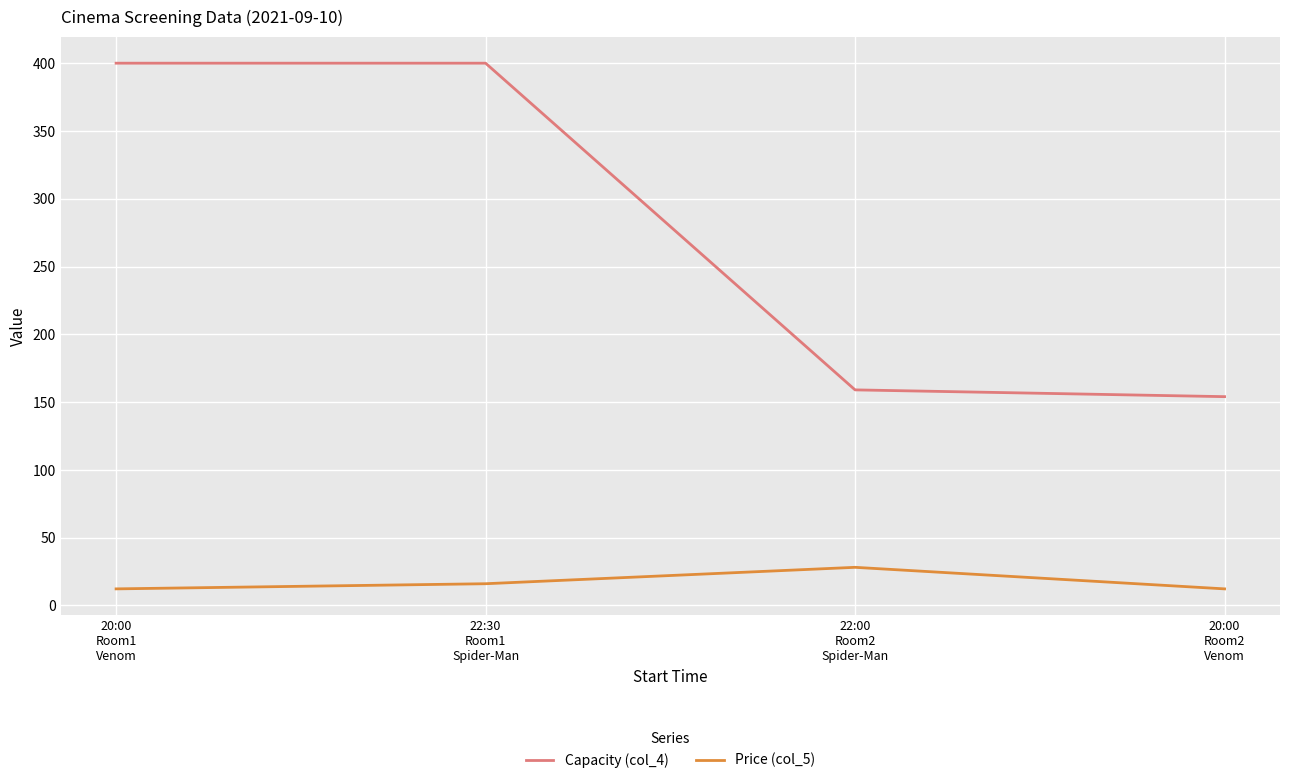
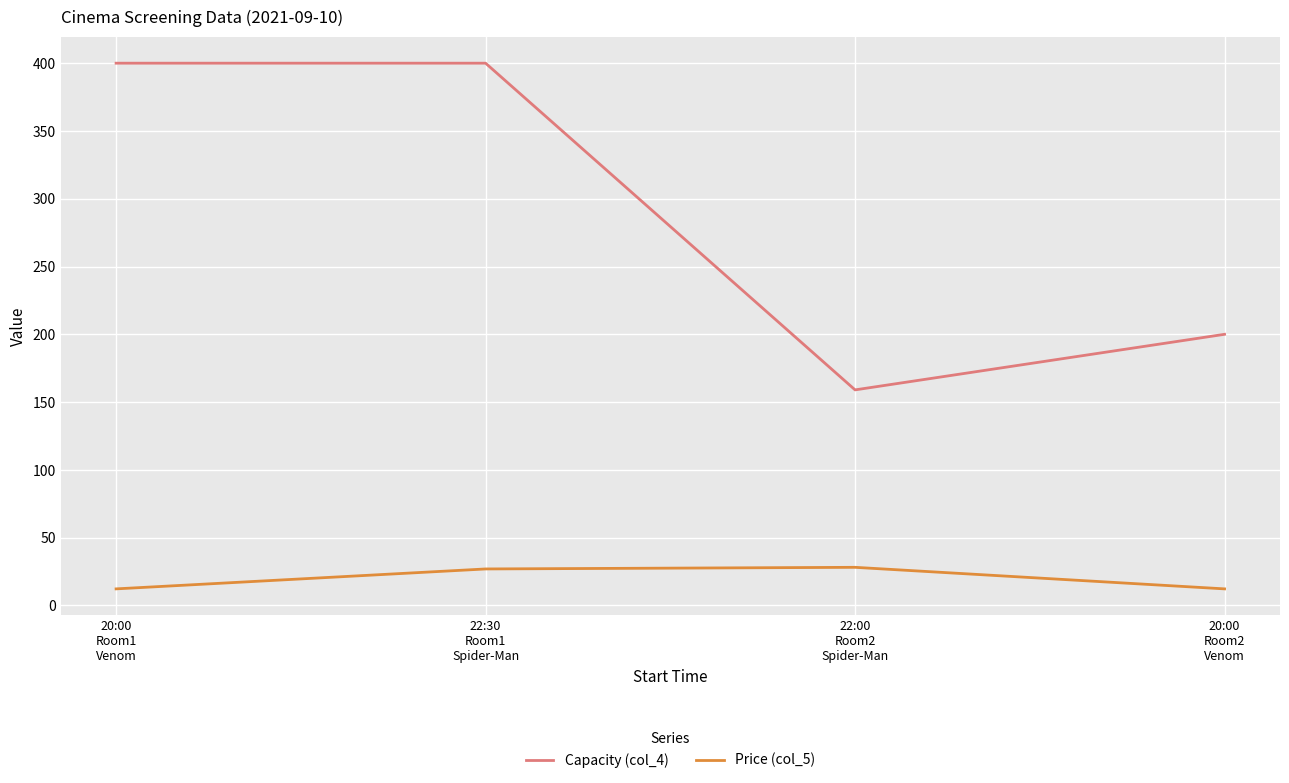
Price (col_5), 22:30 Room1 Spider-Man: 16 -> 27
Capacity (col_4), 20:00 Room2 Venom: 154 -> 200
